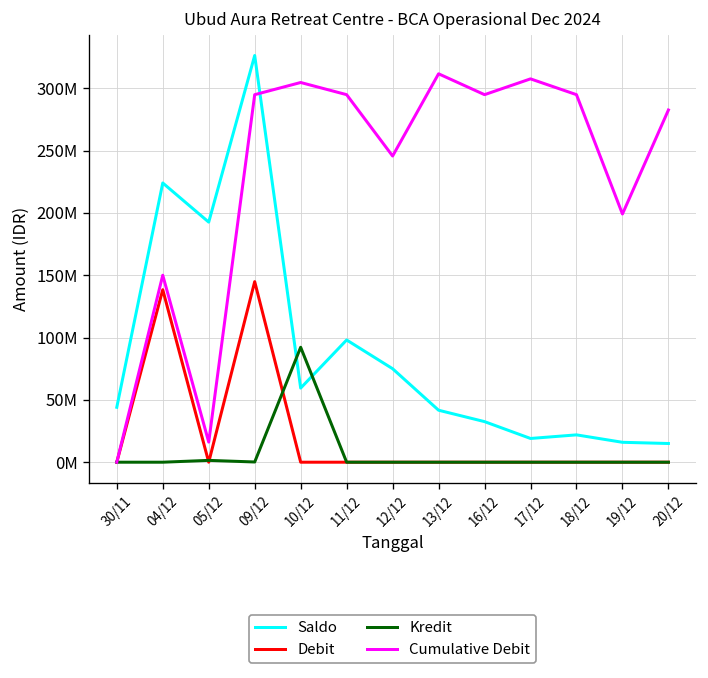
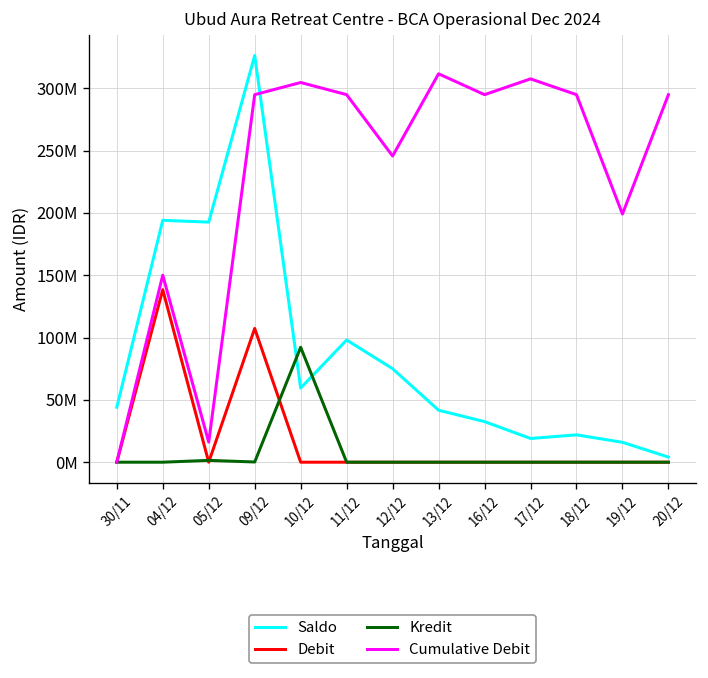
Saldo, 04/12: 224000000 -> 194000000
Debit, 09/12: 145000000 -> 107000000
Saldo, 20/12: 15000000 -> 4000000
Cumulative Debit, 20/12: 283000000 -> 295000000
